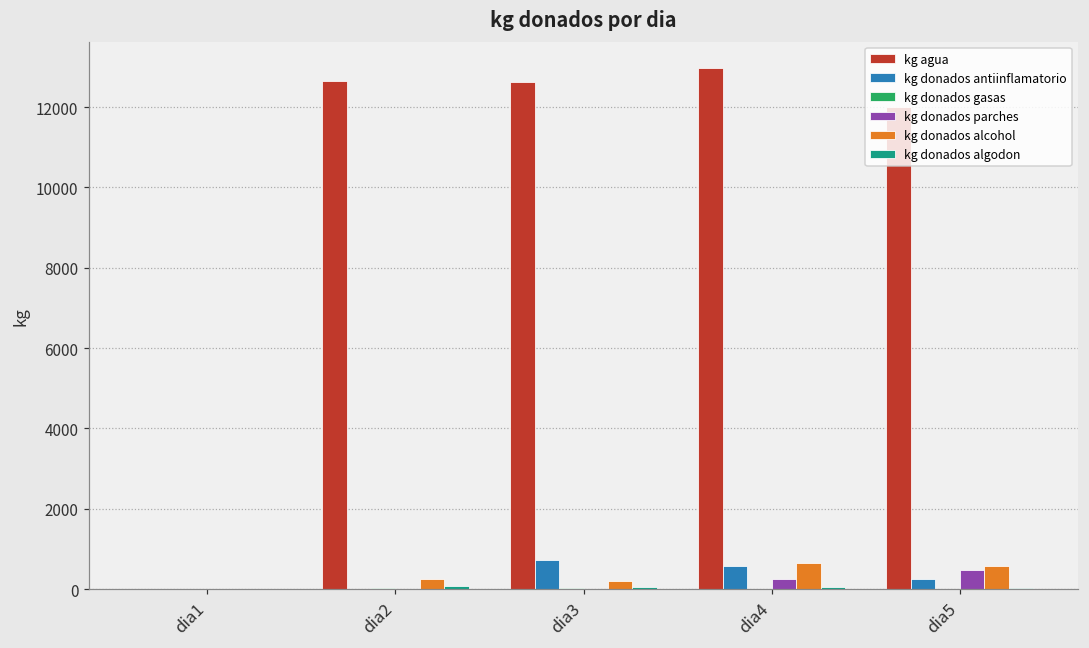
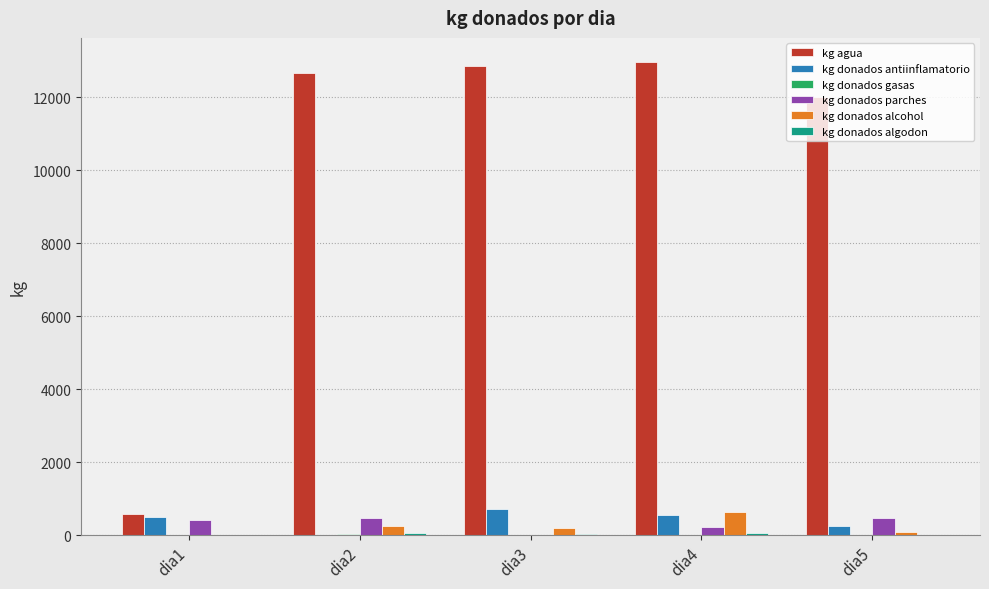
kg agua, dia1: 0 -> 600
kg donados antiinflamatorio, dia1: 0 -> 500
kg donados parches, dia1: 0 -> 400
kg donados parches, dia2: 0 -> 500
kg agua, dia3: 12600 -> 12900
kg donados alcohol, dia5: 600 -> 100
